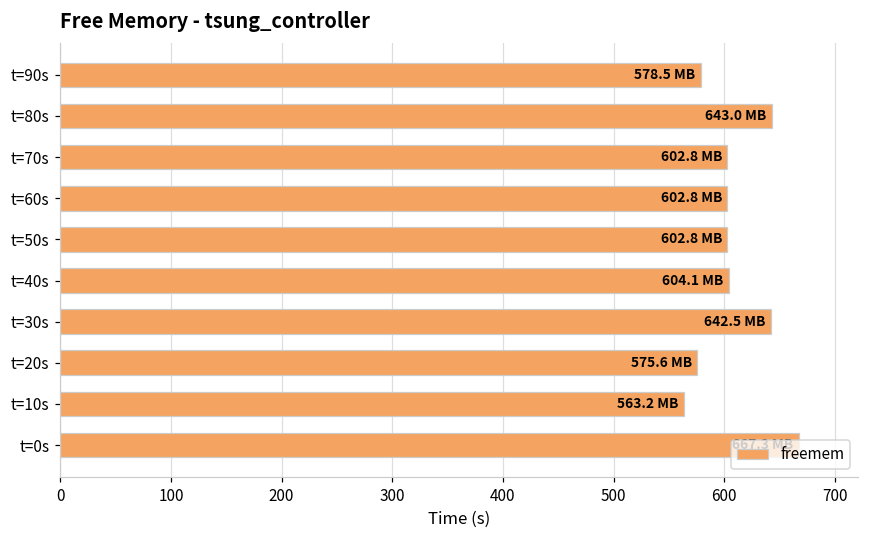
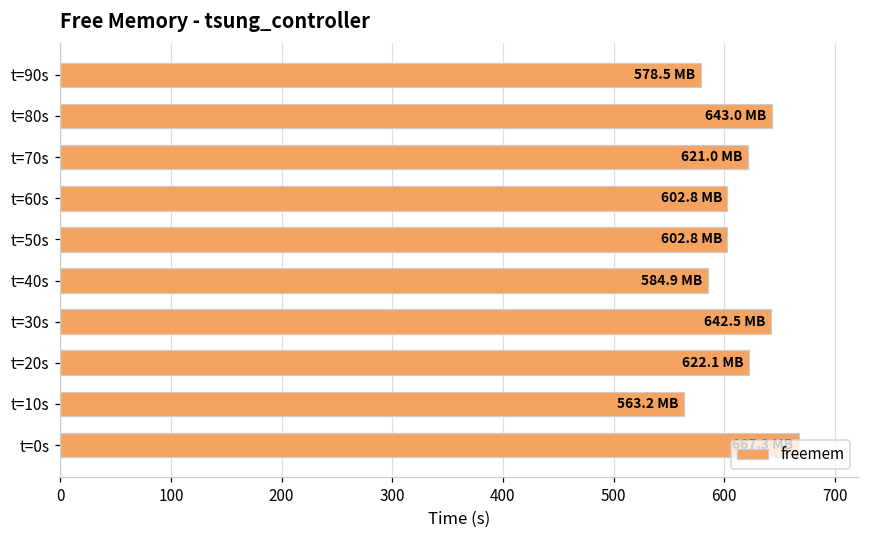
t=70s: 602.8 -> 621.0
t=40s: 604.1 -> 584.9
t=20s: 575.6 -> 622.1
